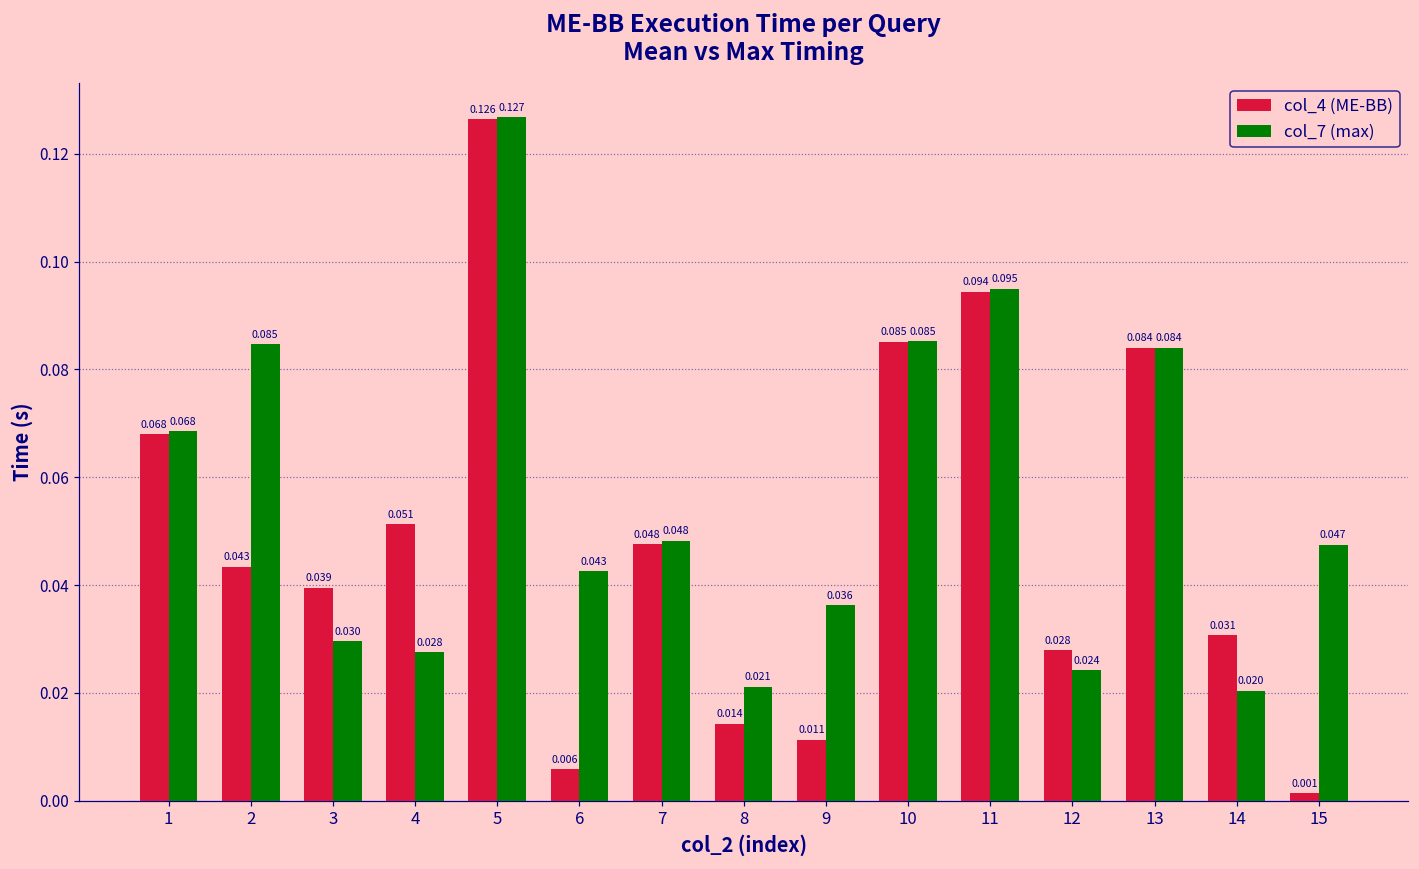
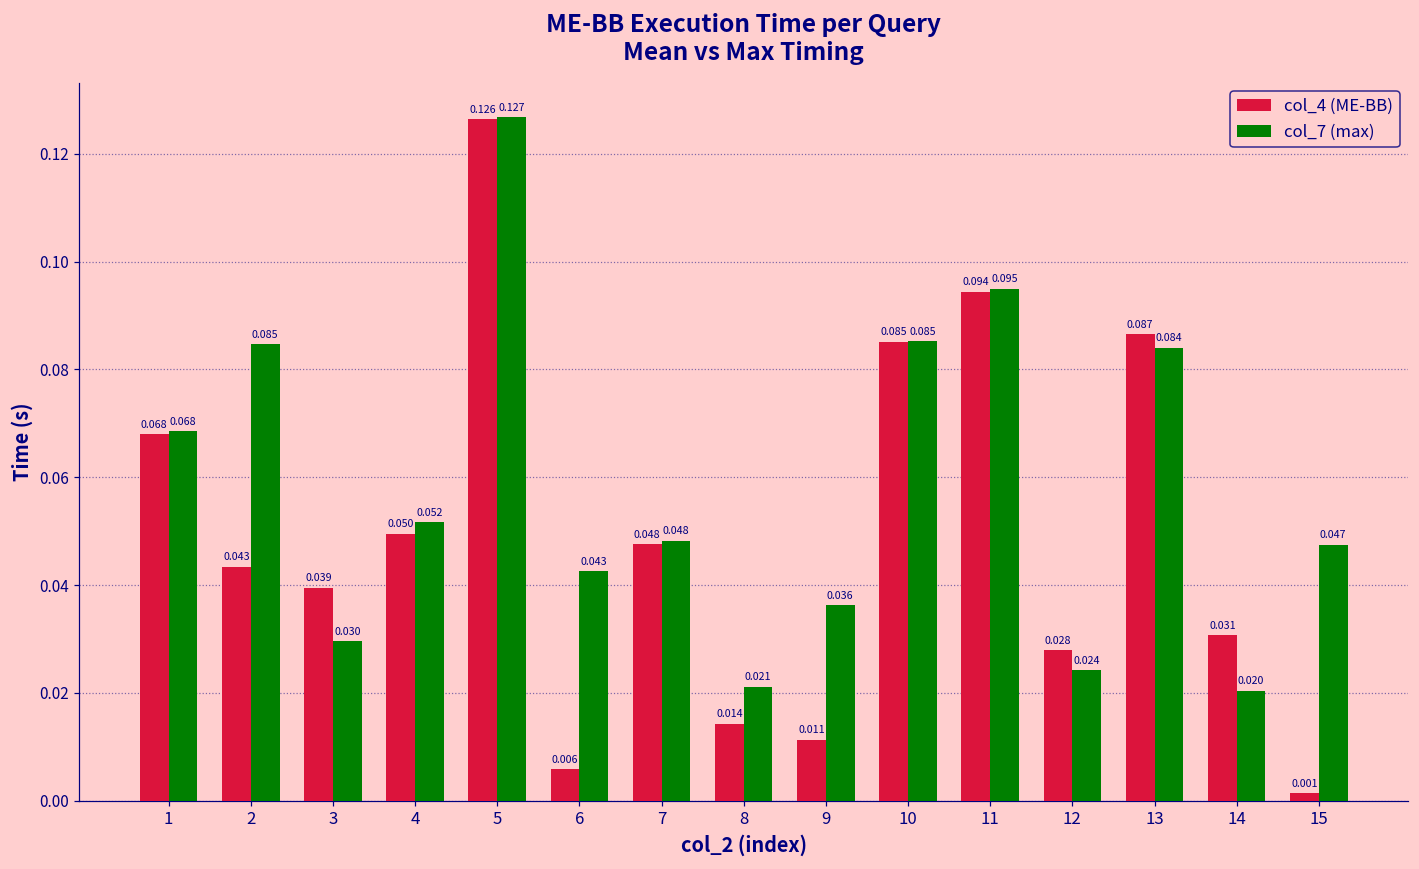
col_4 (ME-BB), 4: 0.051 -> 0.050
col_7 (max), 4: 0.028 -> 0.052
col_4 (ME-BB), 13: 0.084 -> 0.087
